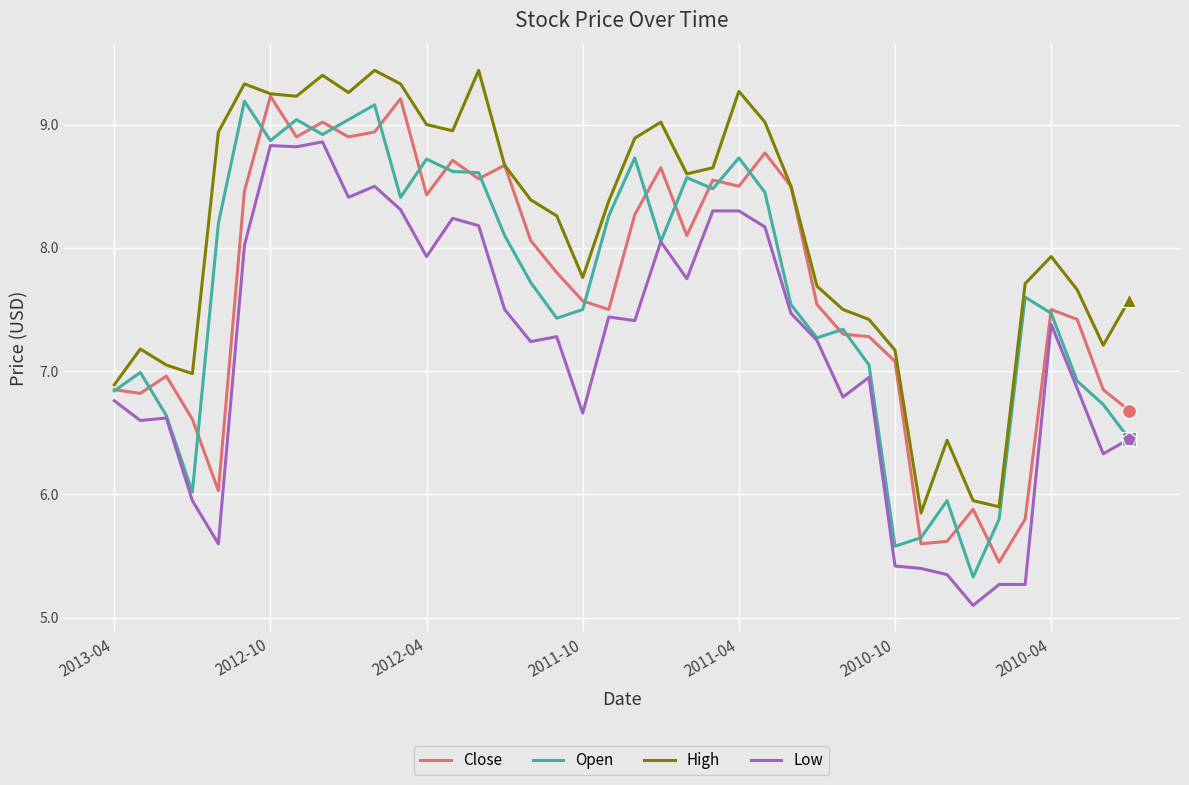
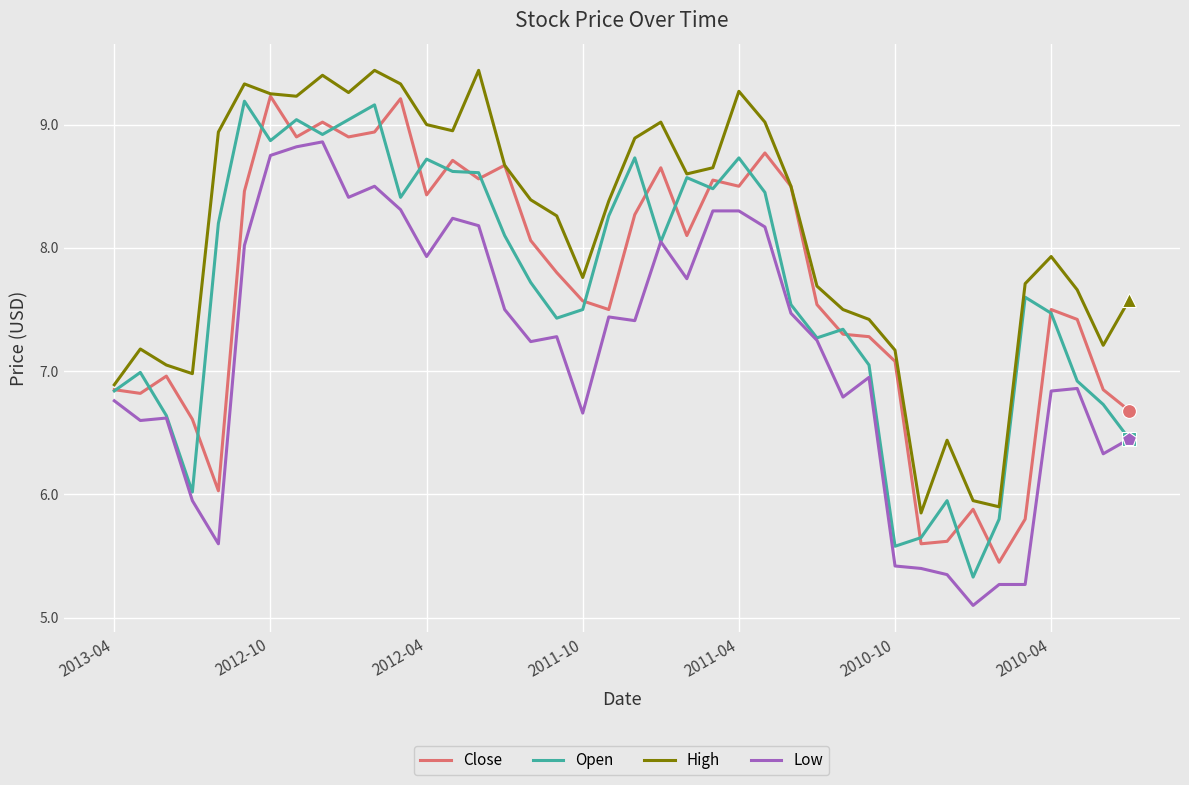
Low, 2012-10: 8.83 -> 8.75
Low, 2010-04: 7.38 -> 6.84
